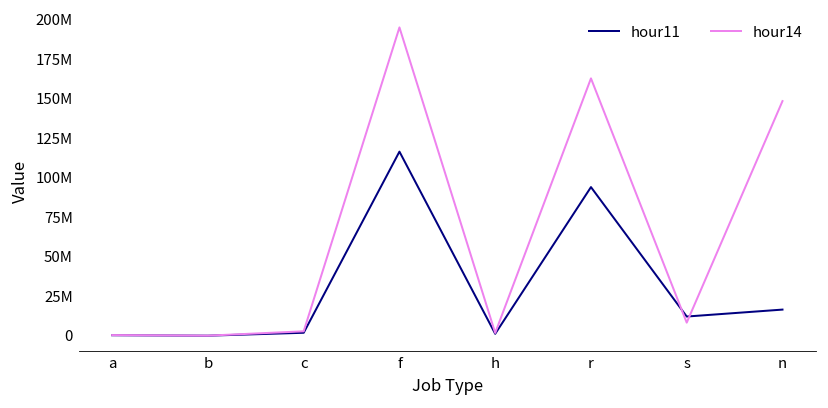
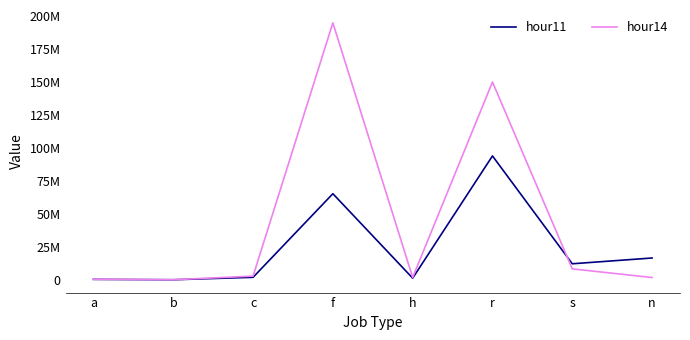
hour11, f: 117000000 -> 65000000
hour14, r: 163000000 -> 150000000
hour14, n: 149000000 -> 2000000
